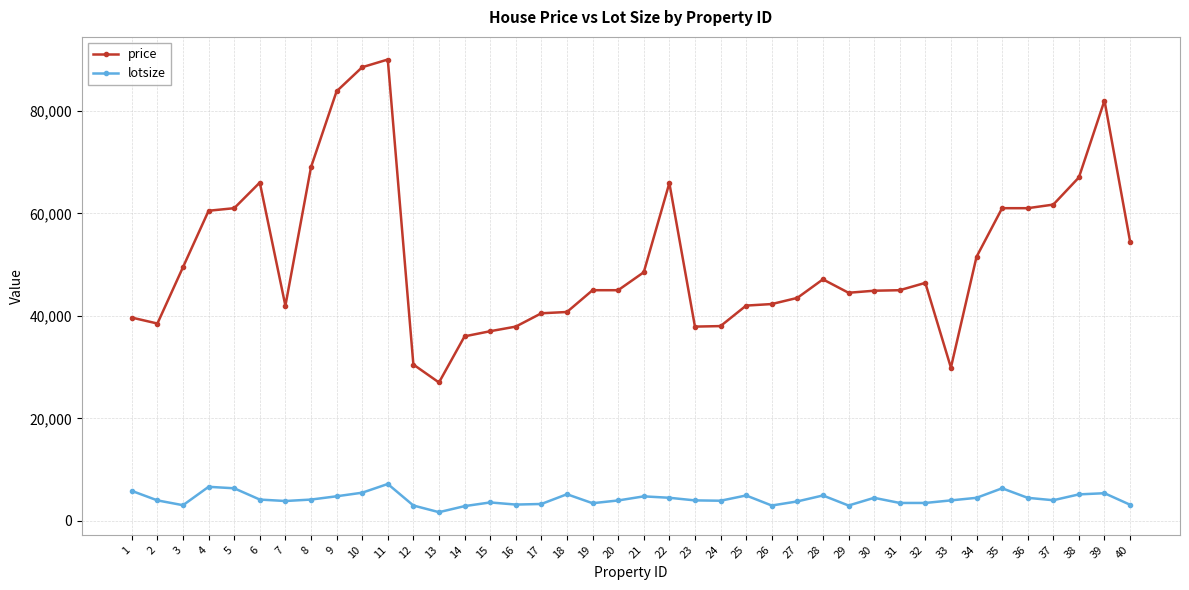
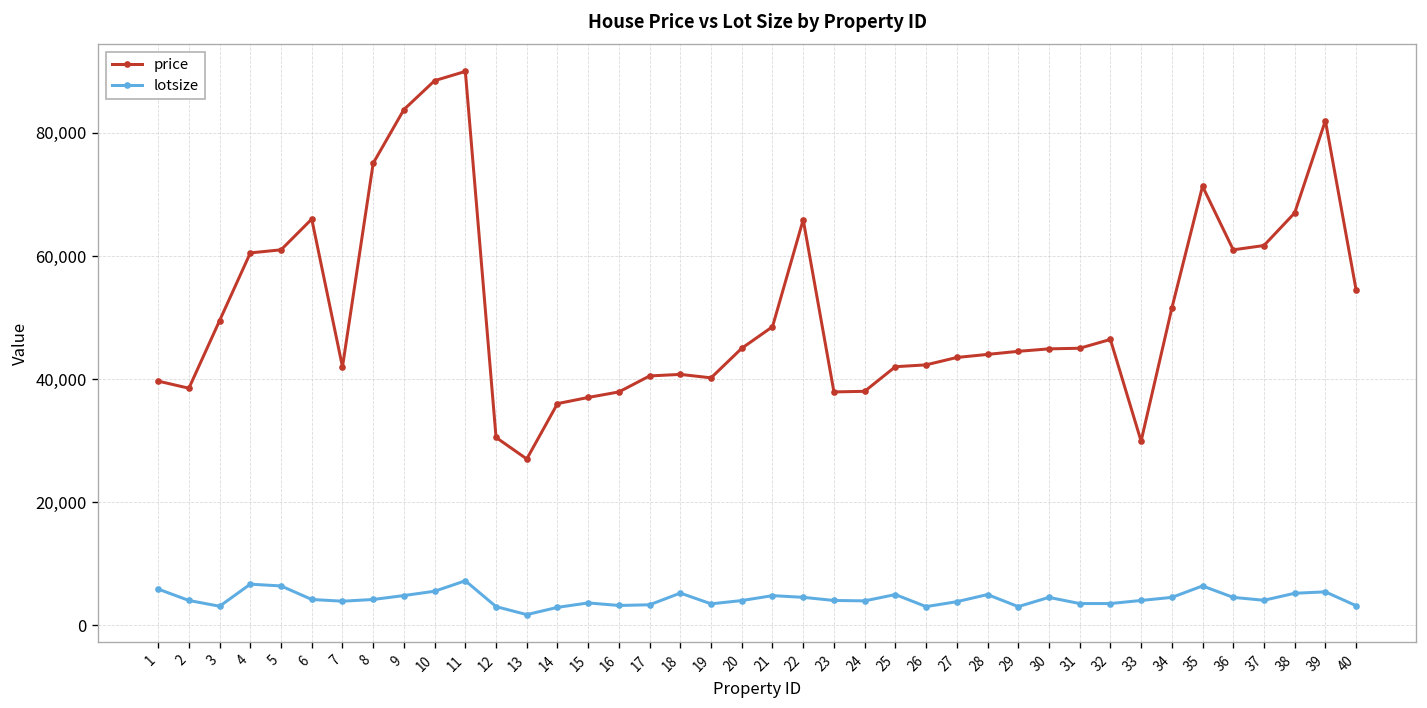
price, 8: 69,000 -> 75,000
price, 19: 45,000 -> 40,000
price, 28: 47,000 -> 44,000
price, 35: 61,000 -> 71,000
